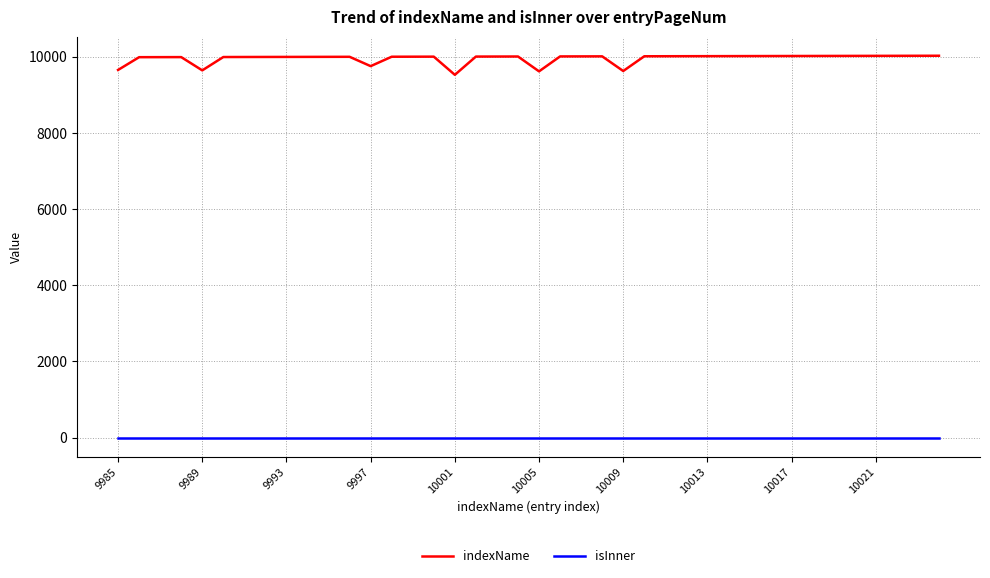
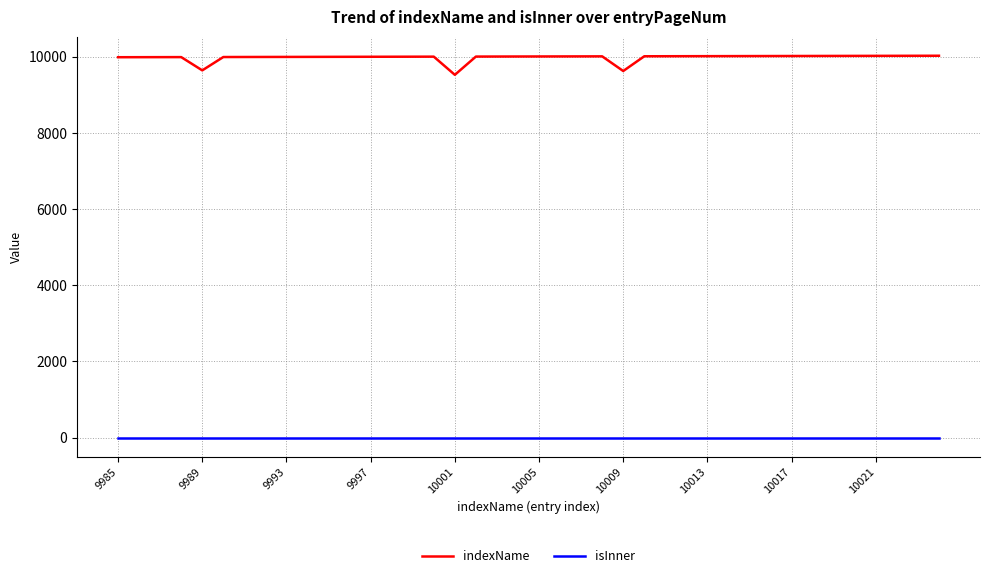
indexName, 9985: 9700 -> 10000
indexName, 9997: 9800 -> 10000
indexName, 10005: 9600 -> 10000
